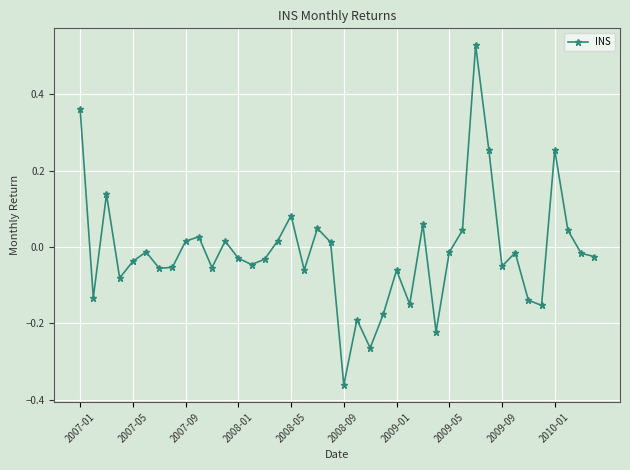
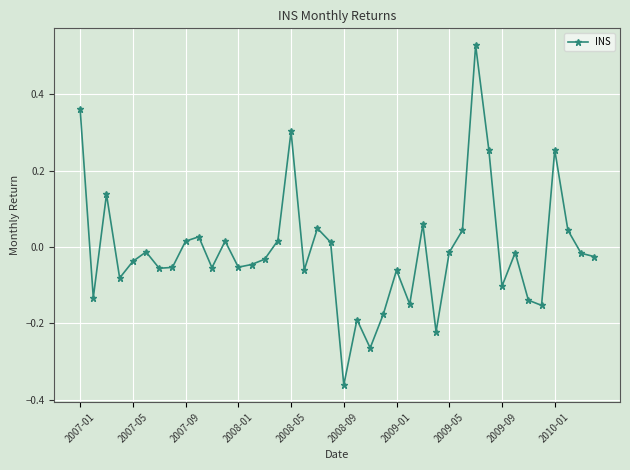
2008-01: -0.03 -> -0.05
2008-05: 0.08 -> 0.30
2009-09: -0.05 -> -0.10
